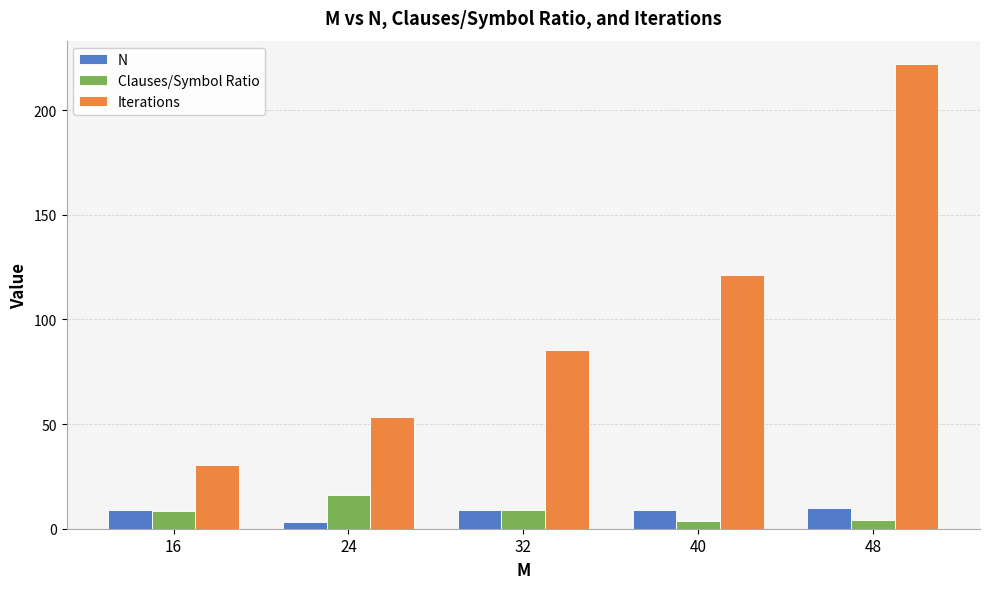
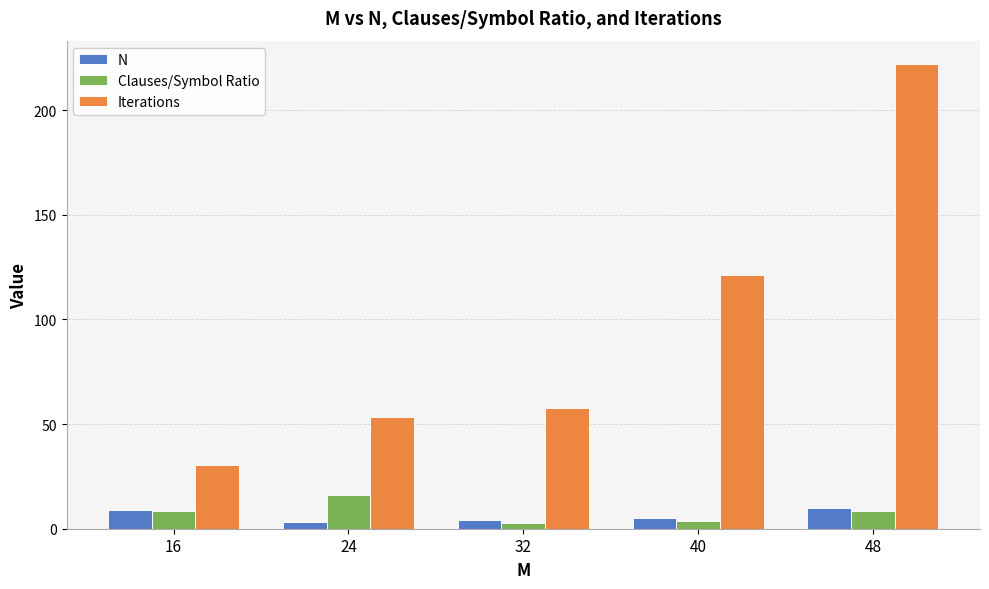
N, 32: 9 -> 4
Clauses/Symbol Ratio, 32: 9 -> 3
Iterations, 32: 85 -> 58
N, 40: 9 -> 5
Clauses/Symbol Ratio, 48: 4 -> 8
